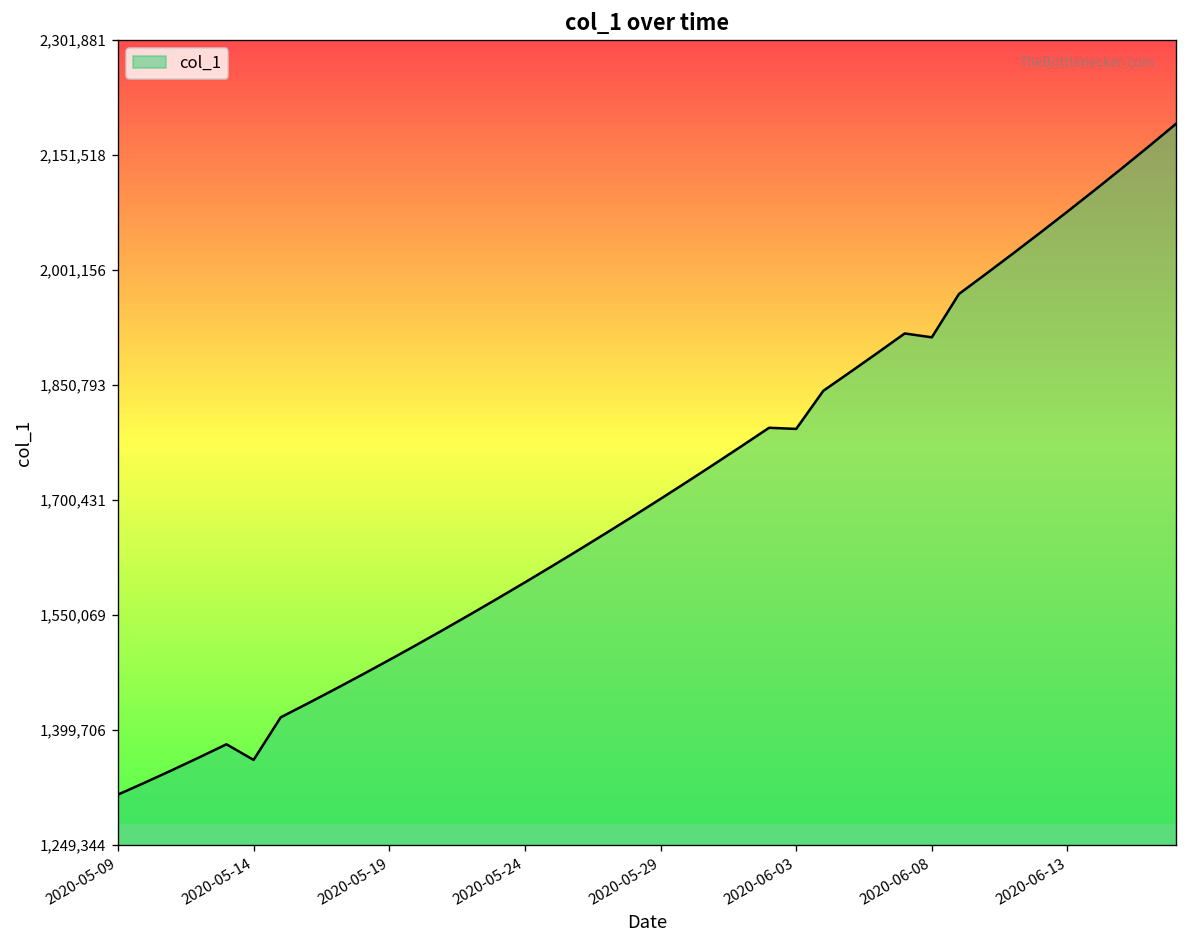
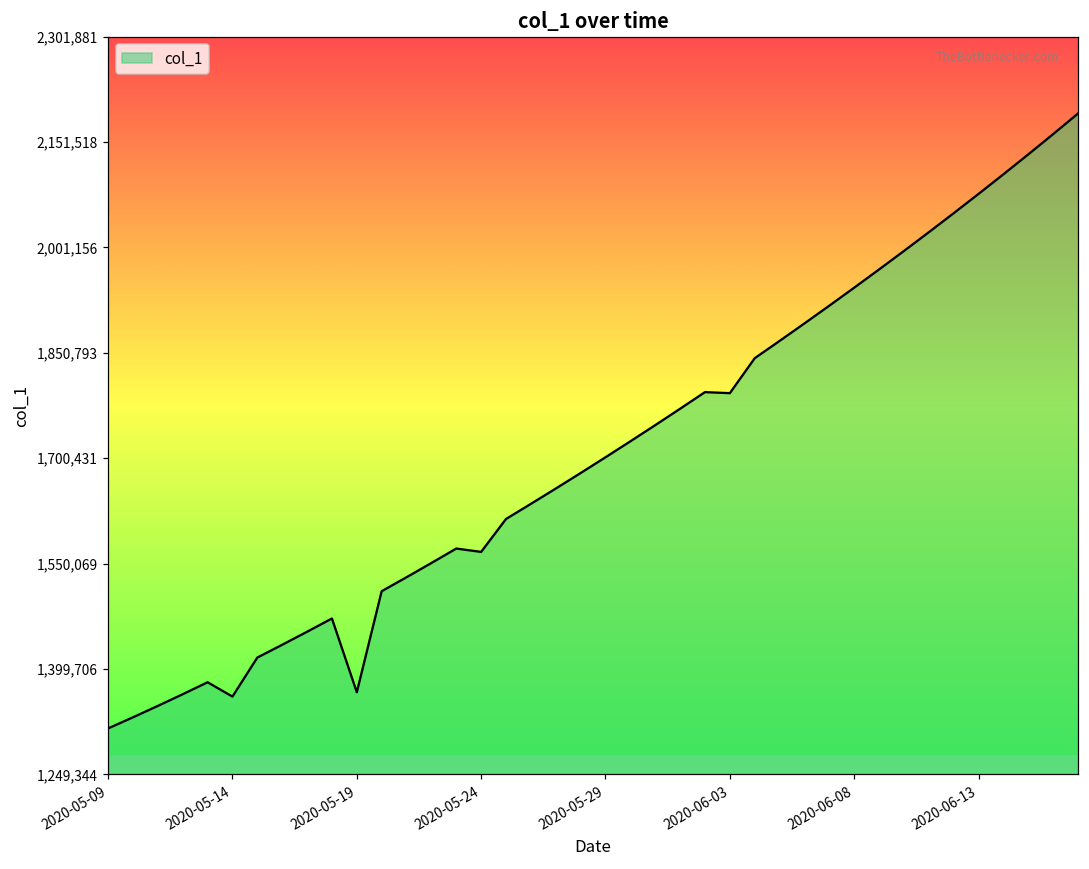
2020-05-19: 1,490,000 -> 1,370,000
2020-05-24: 1,590,000 -> 1,570,000
2020-06-08: 1,910,000 -> 1,940,000
